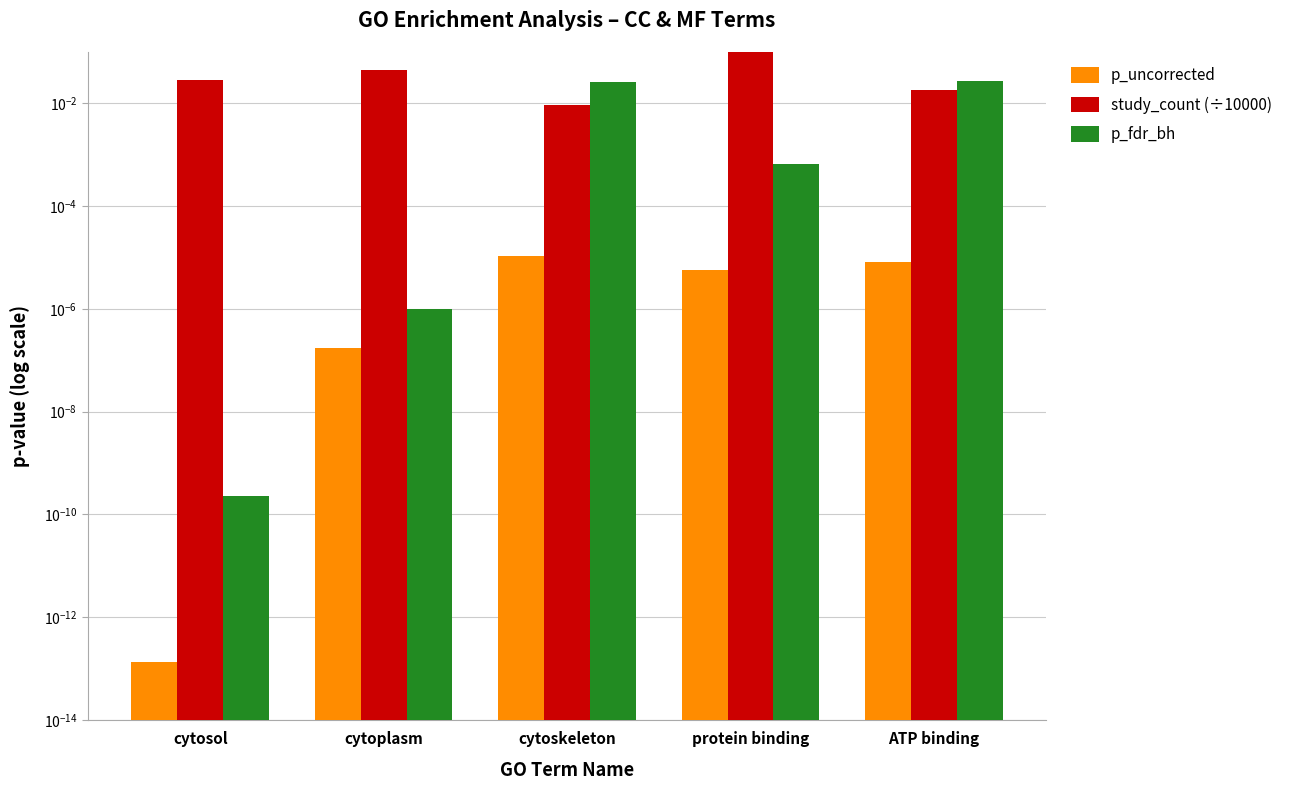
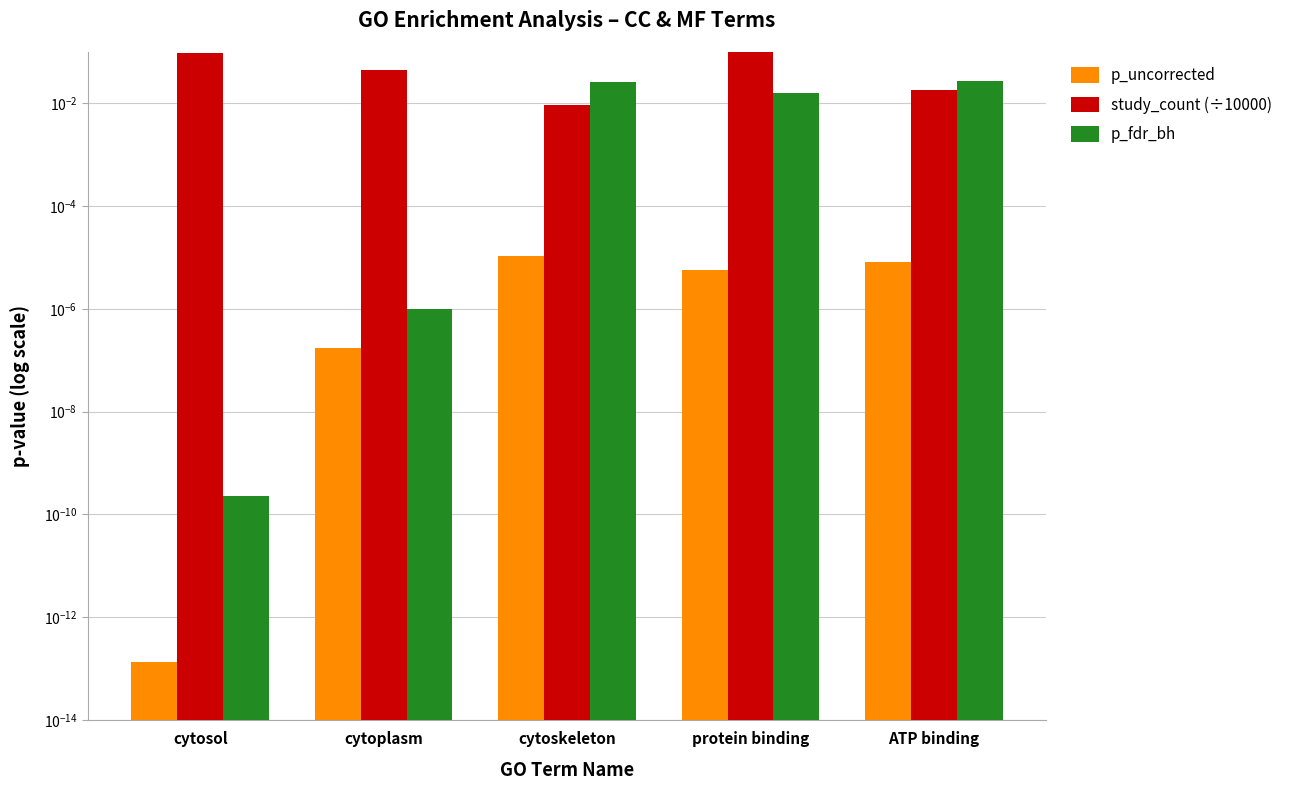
study_count (÷10000), cytosol: 0.03 -> 0.10
p_fdr_bh, protein binding: 0.0007 -> 0.016
